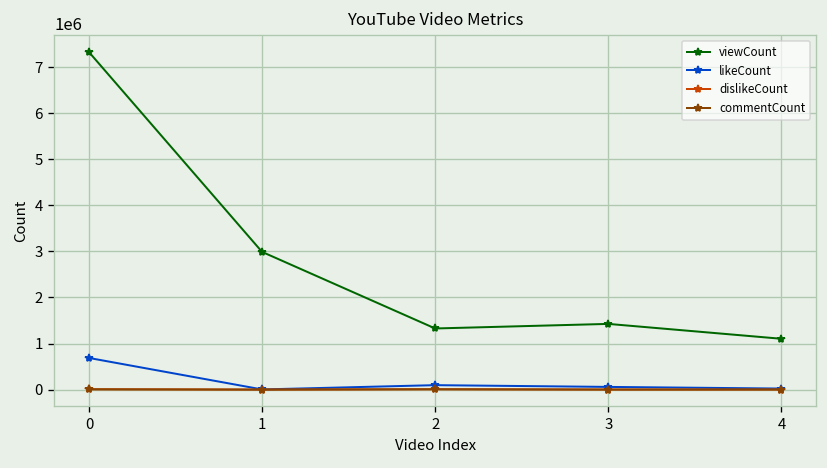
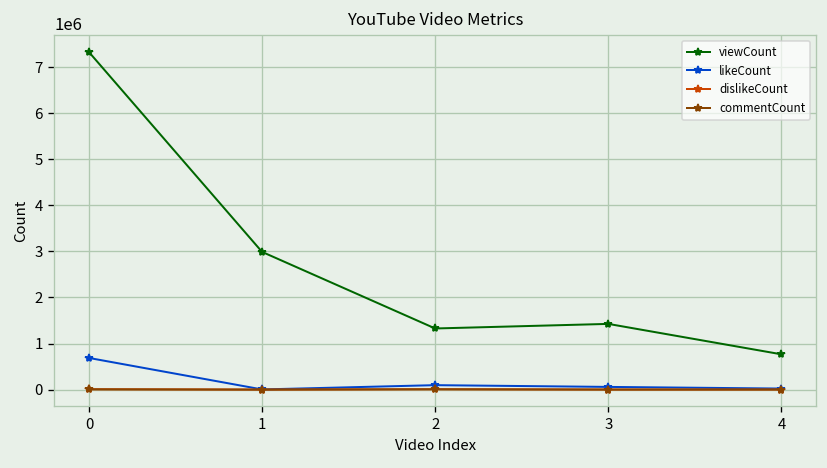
viewCount, 4: 1100000 -> 800000
